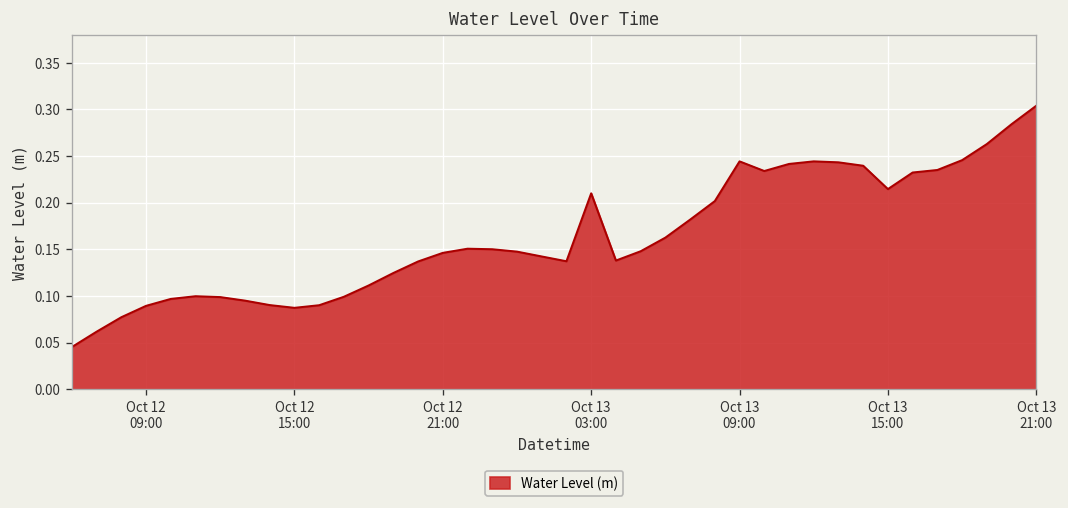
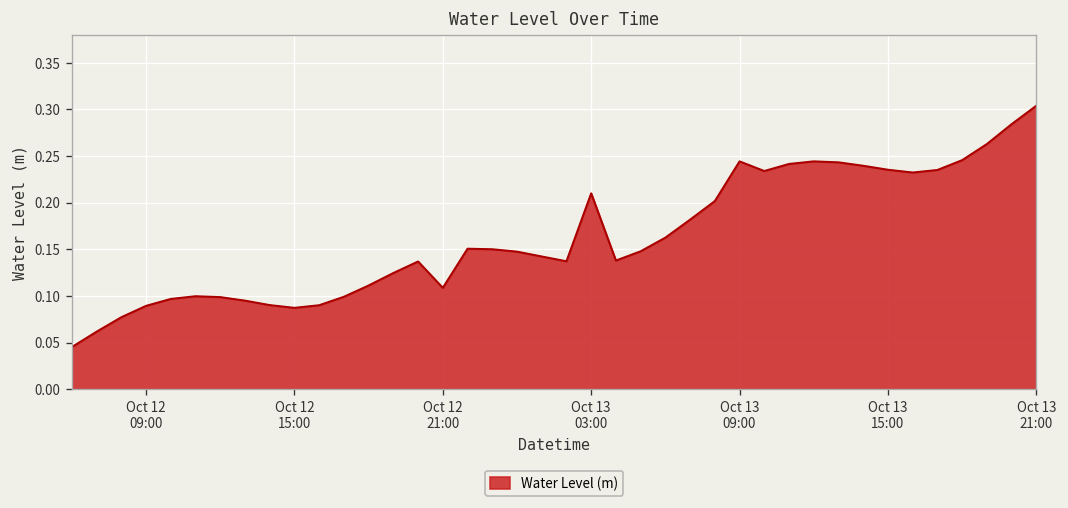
Oct 12 21:00: 0.15 -> 0.11
Oct 13 15:00: 0.21 -> 0.24
